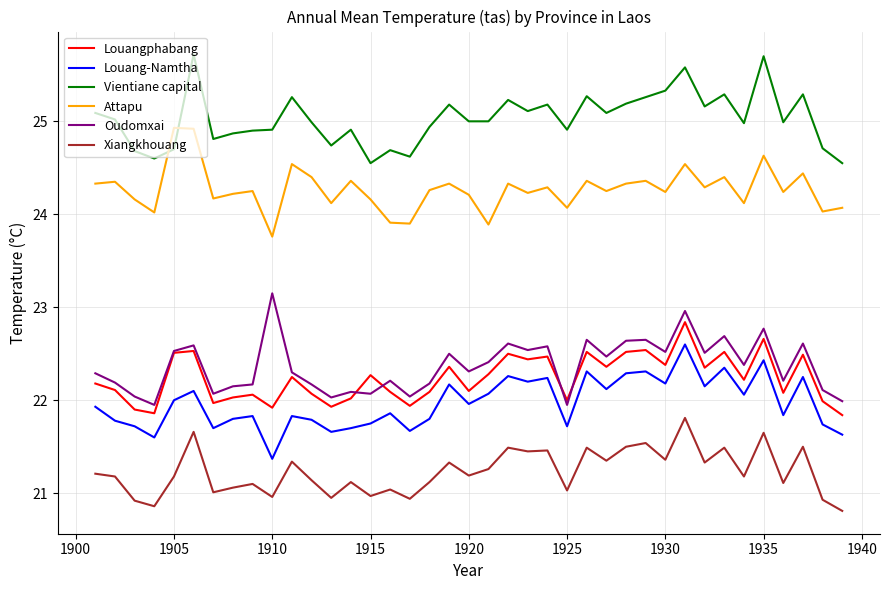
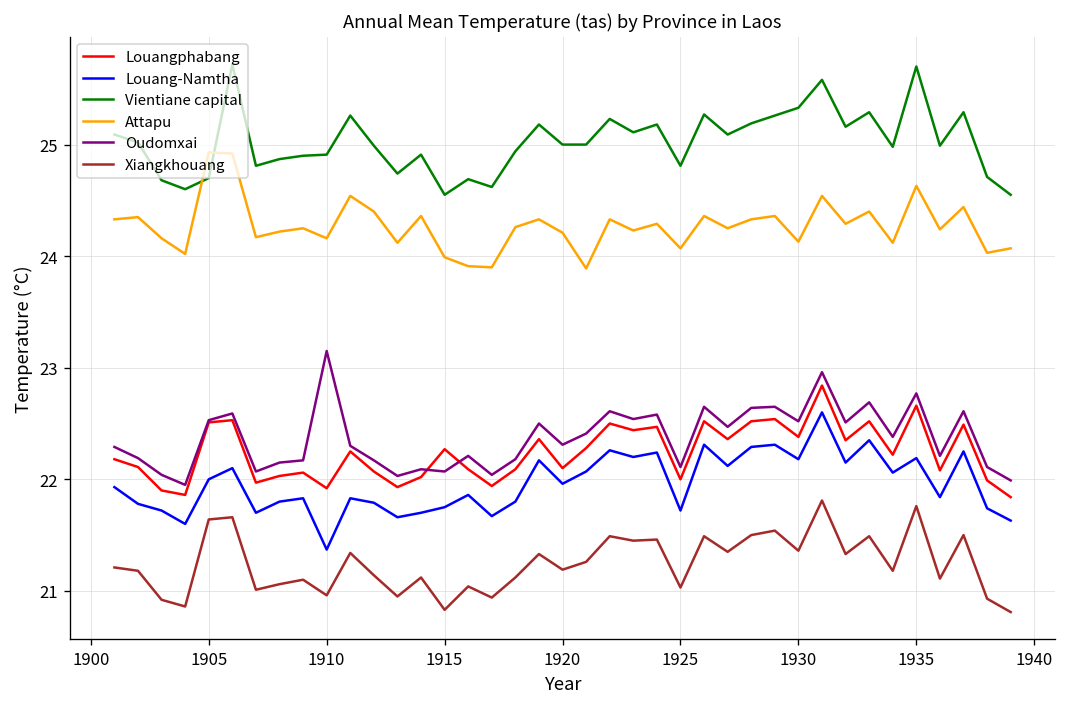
Xiangkhouang, 1905: 21.2 -> 21.6
Attapu, 1910: 23.8 -> 24.2
Attapu, 1915: 24.2 -> 24.0
Xiangkhouang, 1915: 21.0 -> 20.8
Vientiane capital, 1925: 24.9 -> 24.8
Oudomxai, 1925: 22.0 -> 22.1
Attapu, 1930: 24.2 -> 24.1
Louang-Namtha, 1935: 22.4 -> 22.2
Xiangkhouang, 1935: 21.7 -> 21.8
